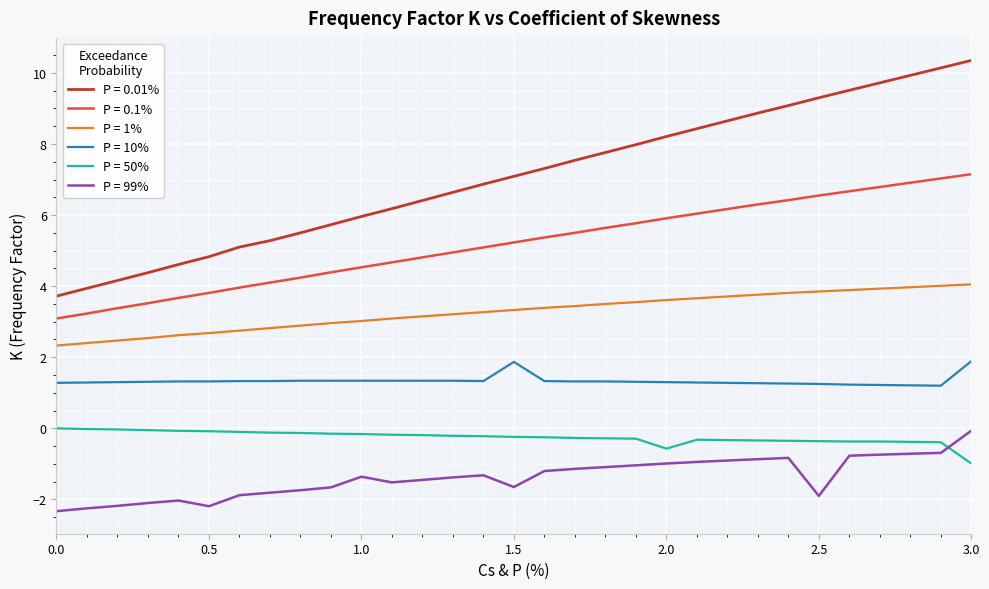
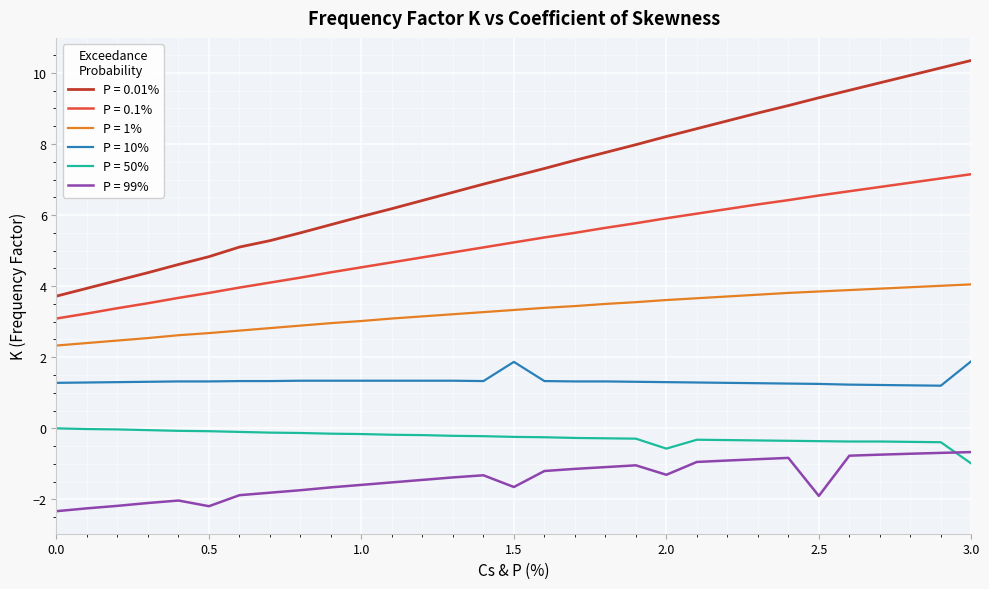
P = 99%, 1.0: -1.4 -> -1.6
P = 99%, 2.0: -1.0 -> -1.3
P = 99%, 3.0: -0.1 -> -0.7
